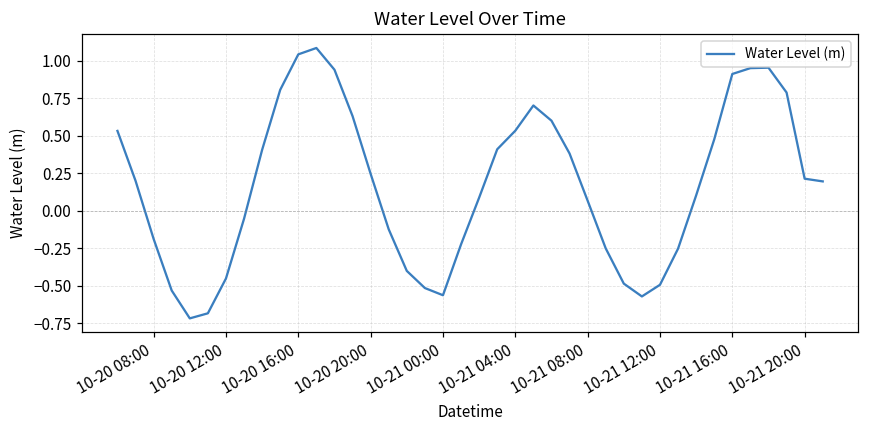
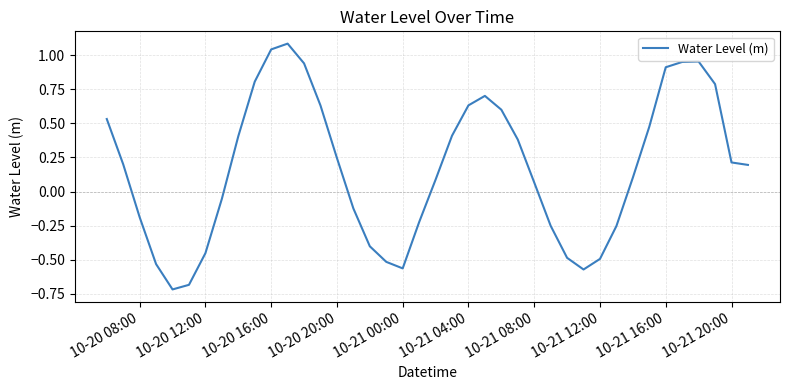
10-21 04:00: 0.53 -> 0.63
